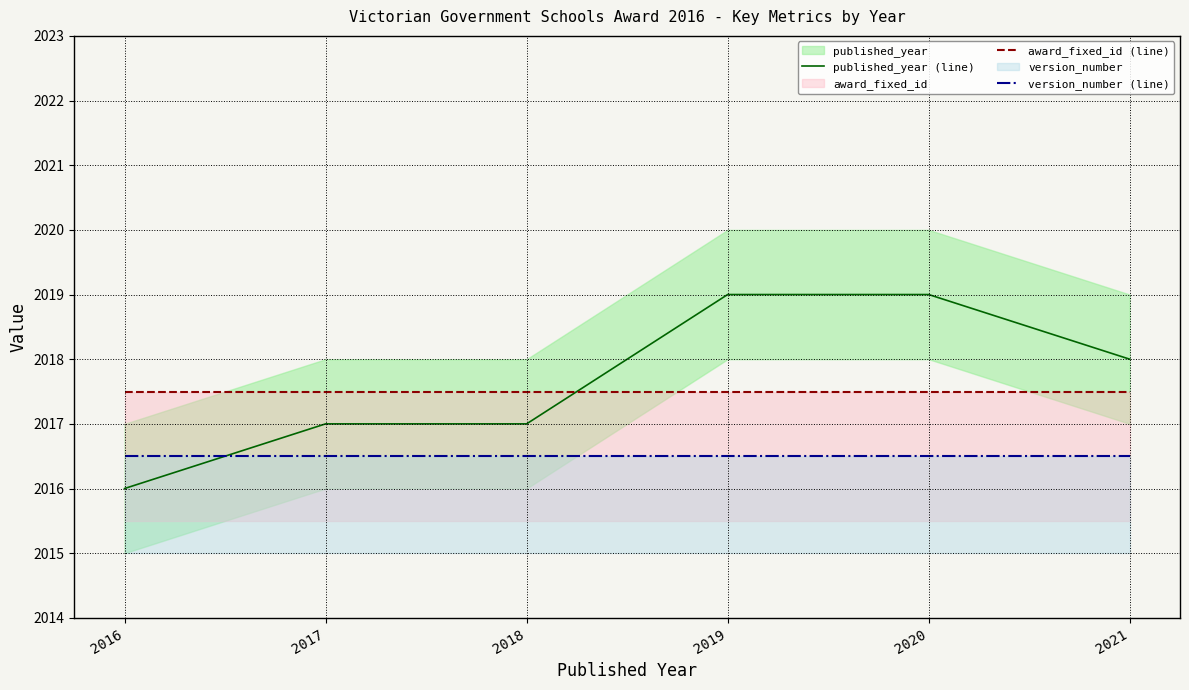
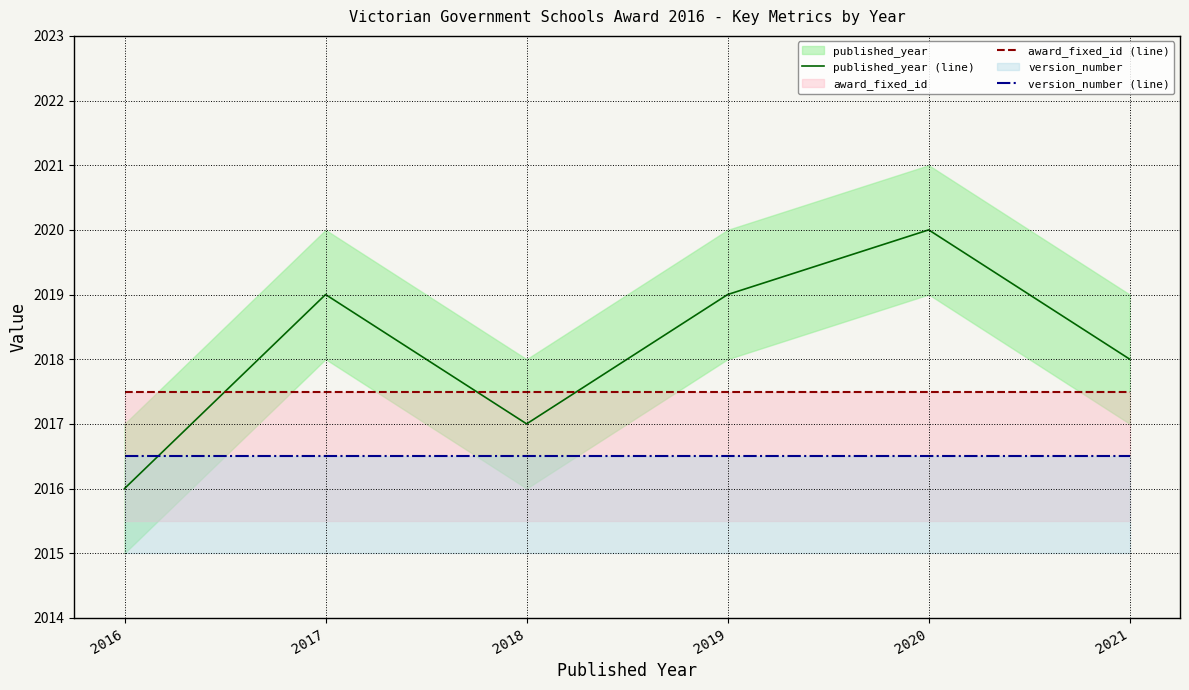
published_year (line), 2017: 2017 -> 2019
published_year (line), 2020: 2019 -> 2020
